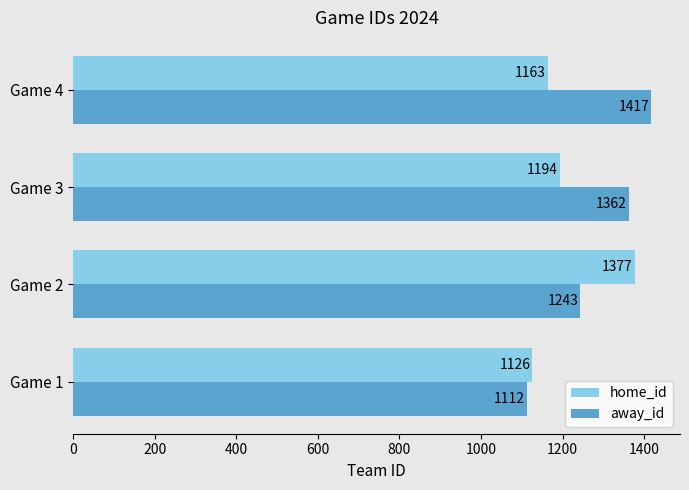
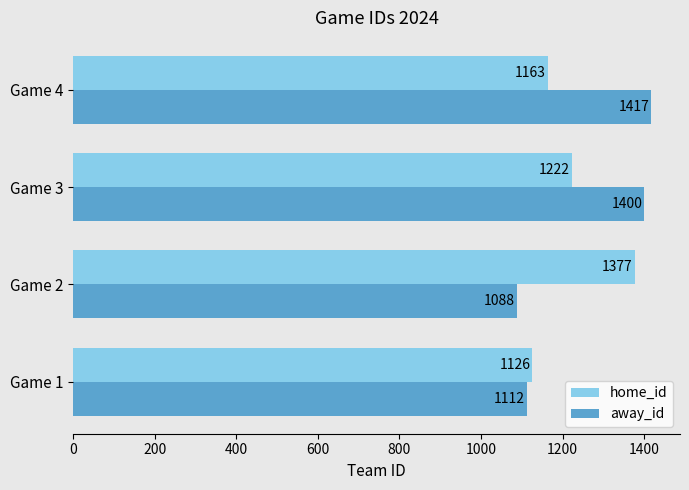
home_id, Game 3: 1194 -> 1222
away_id, Game 3: 1362 -> 1400
away_id, Game 2: 1243 -> 1088
